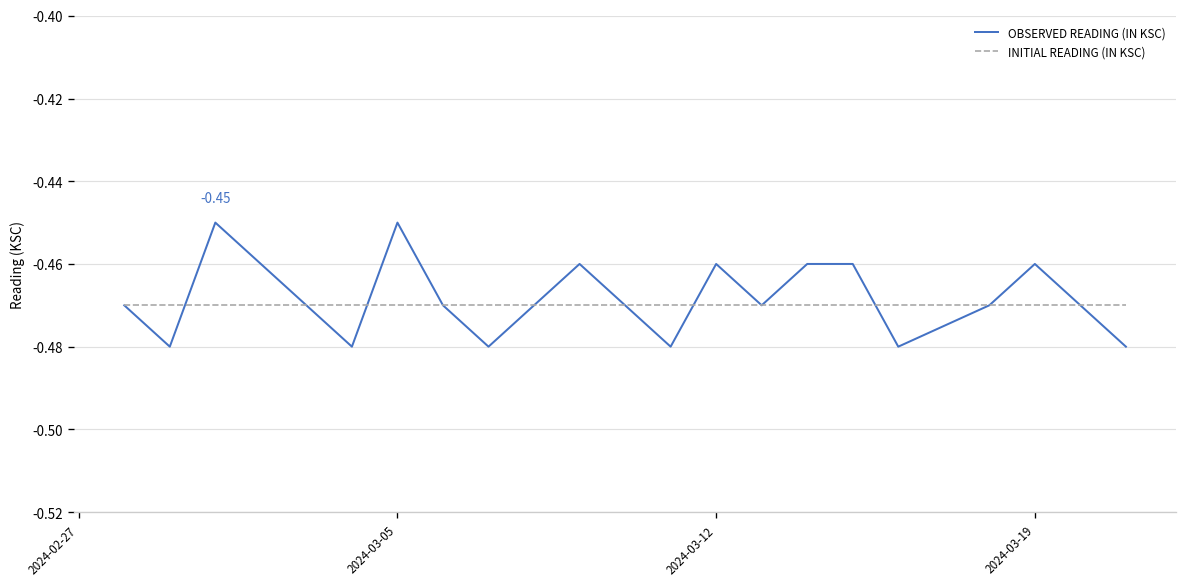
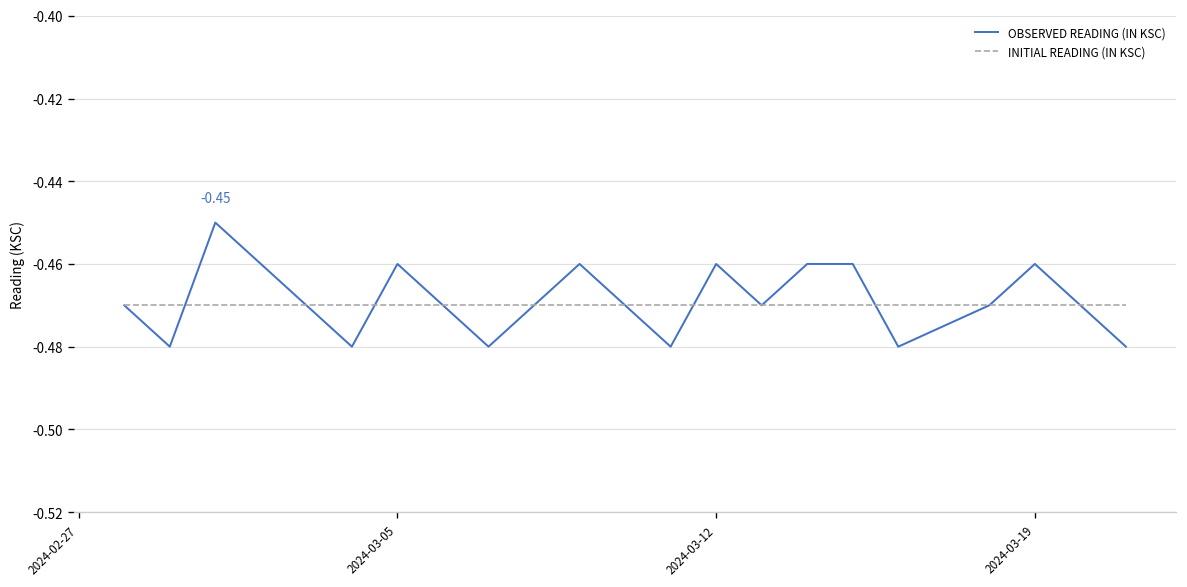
OBSERVED READING (IN KSC), 2024-03-05: -0.45 -> -0.46
